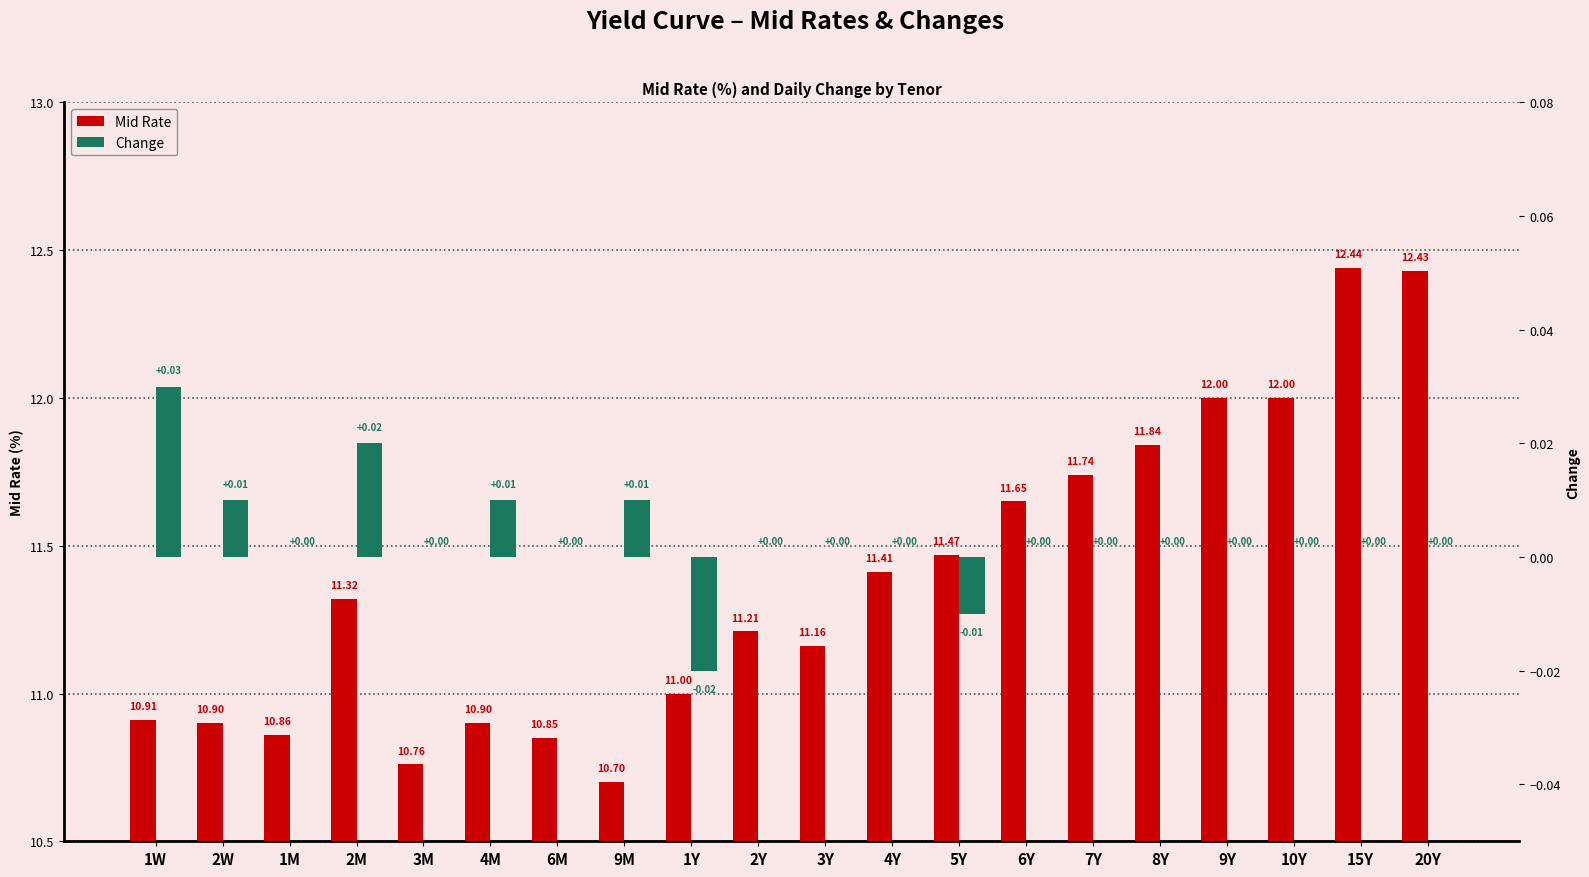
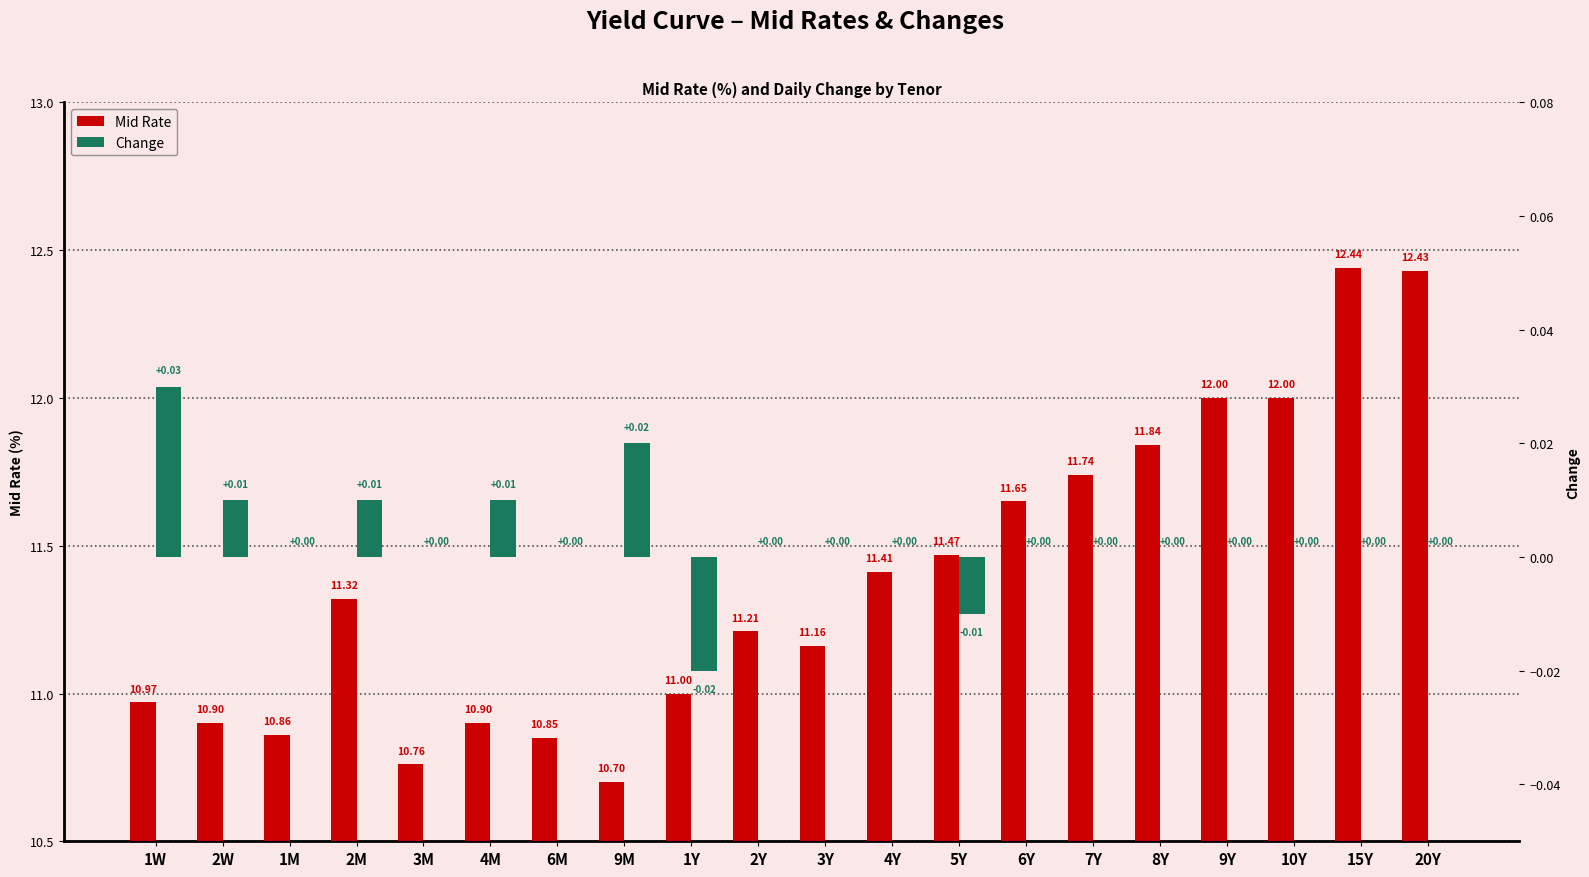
Mid Rate, 1W: 10.91 -> 10.97
Change, 2M: +0.02 -> +0.01
Change, 9M: +0.01 -> +0.02
